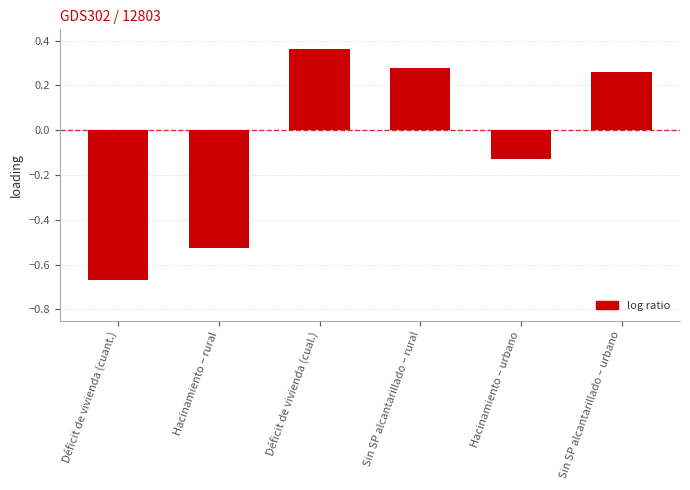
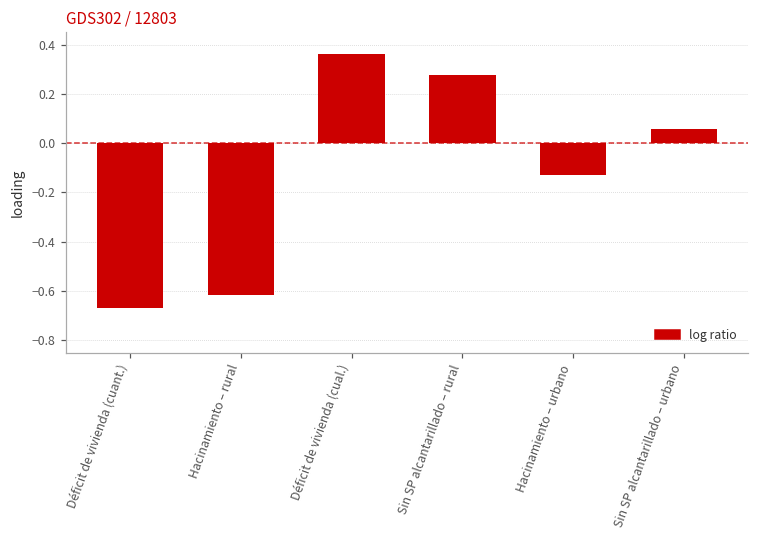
Hacinamiento – rural: -0.53 -> -0.61
Sin SP alcantarillado – urbano: 0.26 -> 0.06
